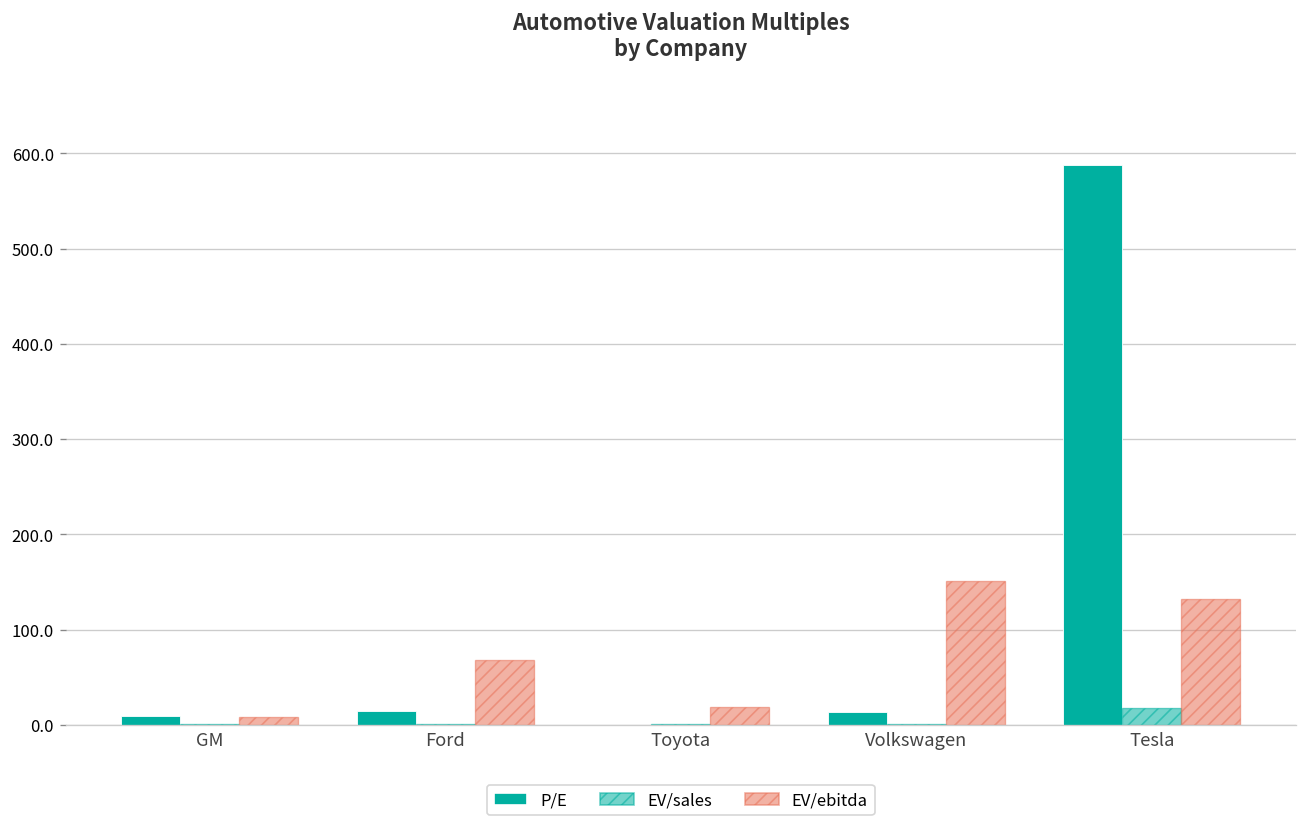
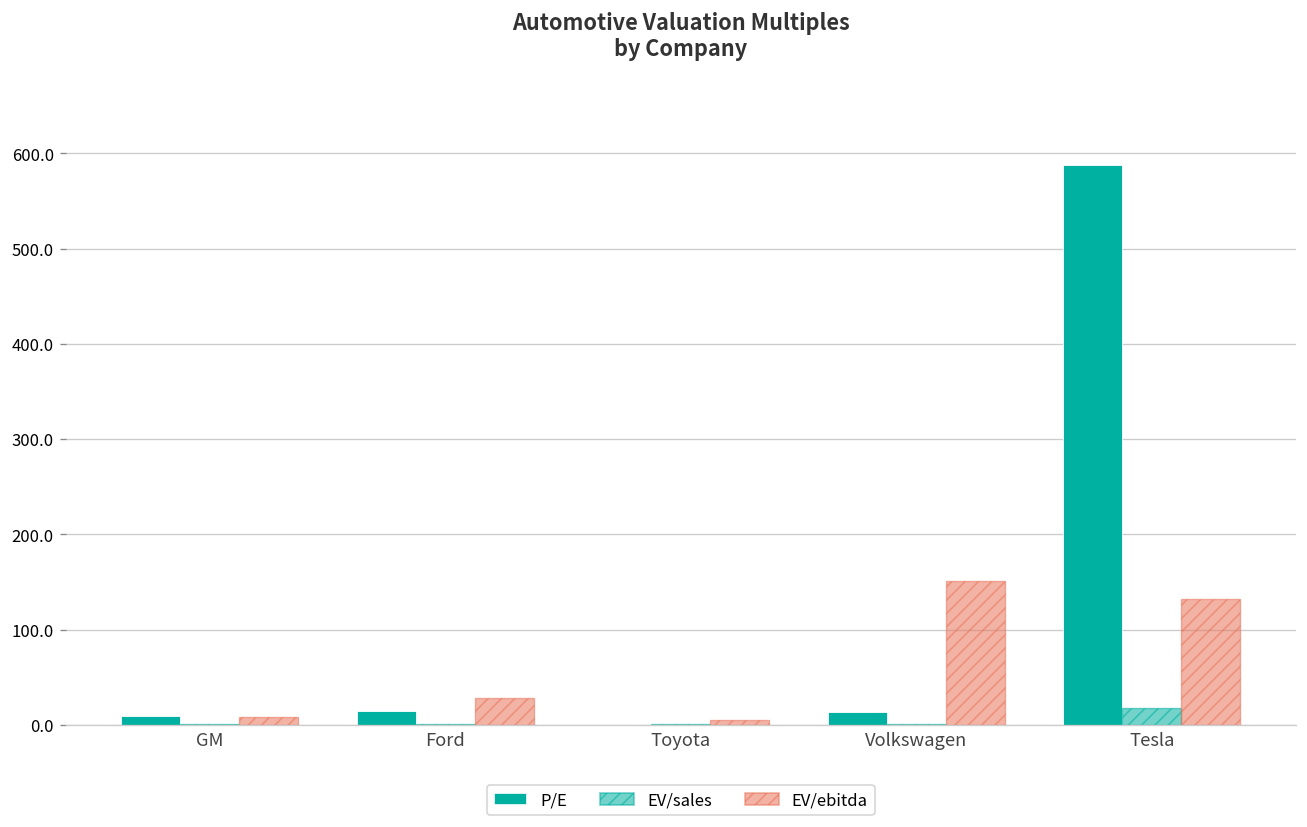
EV/ebitda, Ford: 70 -> 30
EV/ebitda, Toyota: 20 -> 10
